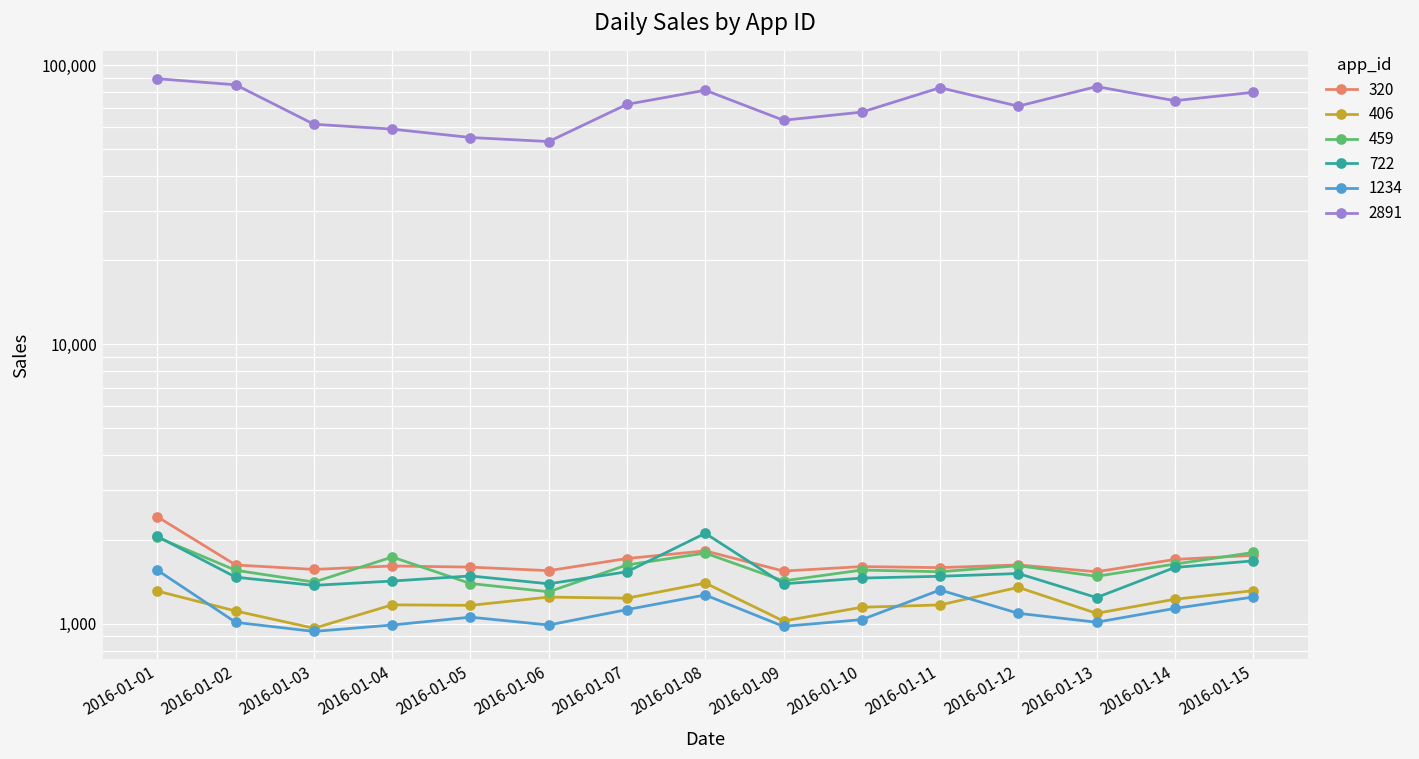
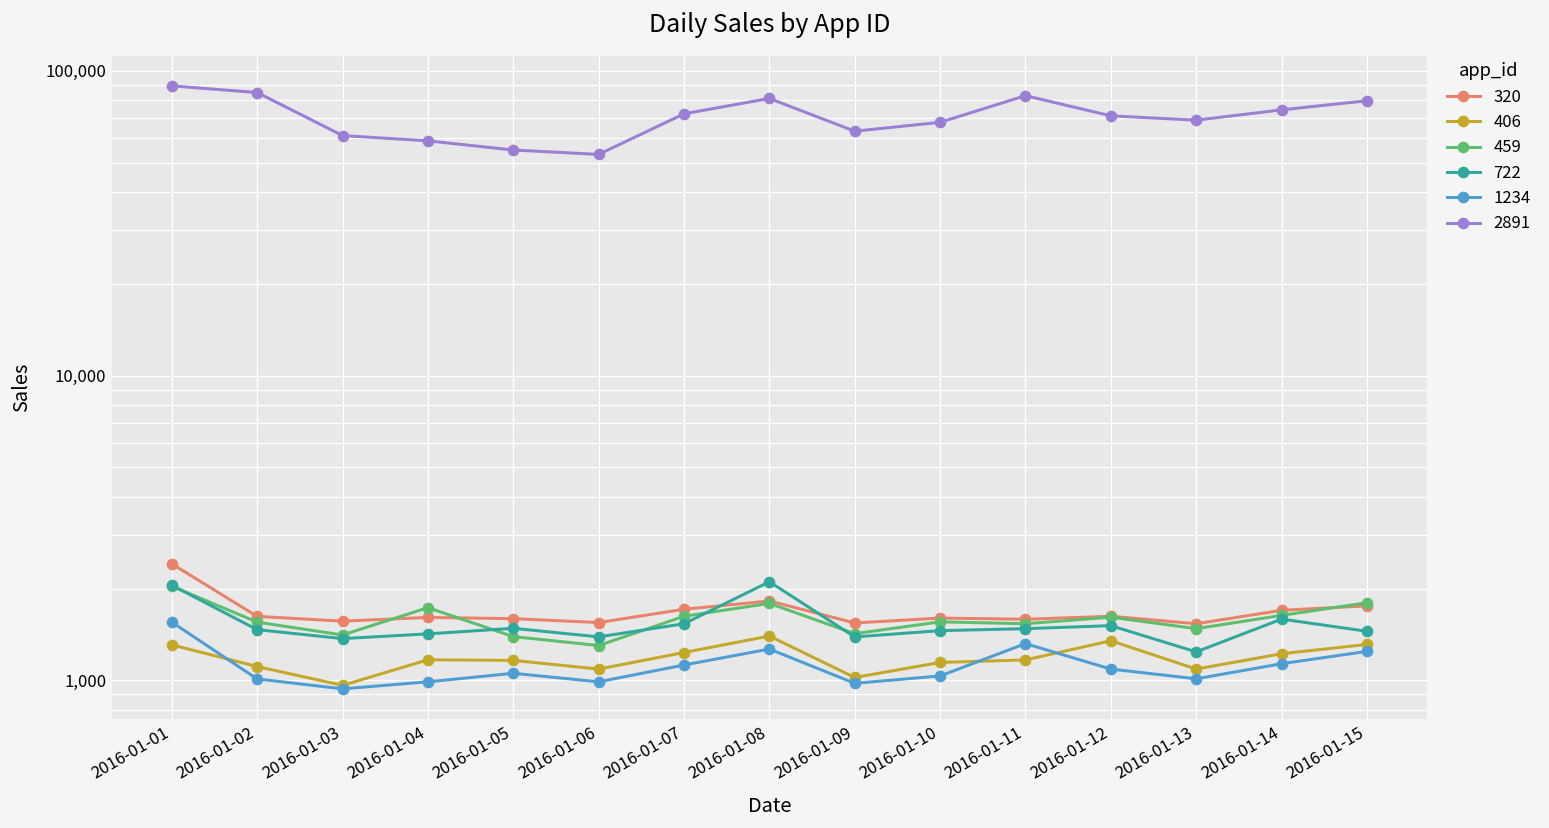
406, 2016-01-06: 1,200 -> 1,090
2891, 2016-01-13: 84,000 -> 69,000
722, 2016-01-15: 1,700 -> 1,400
